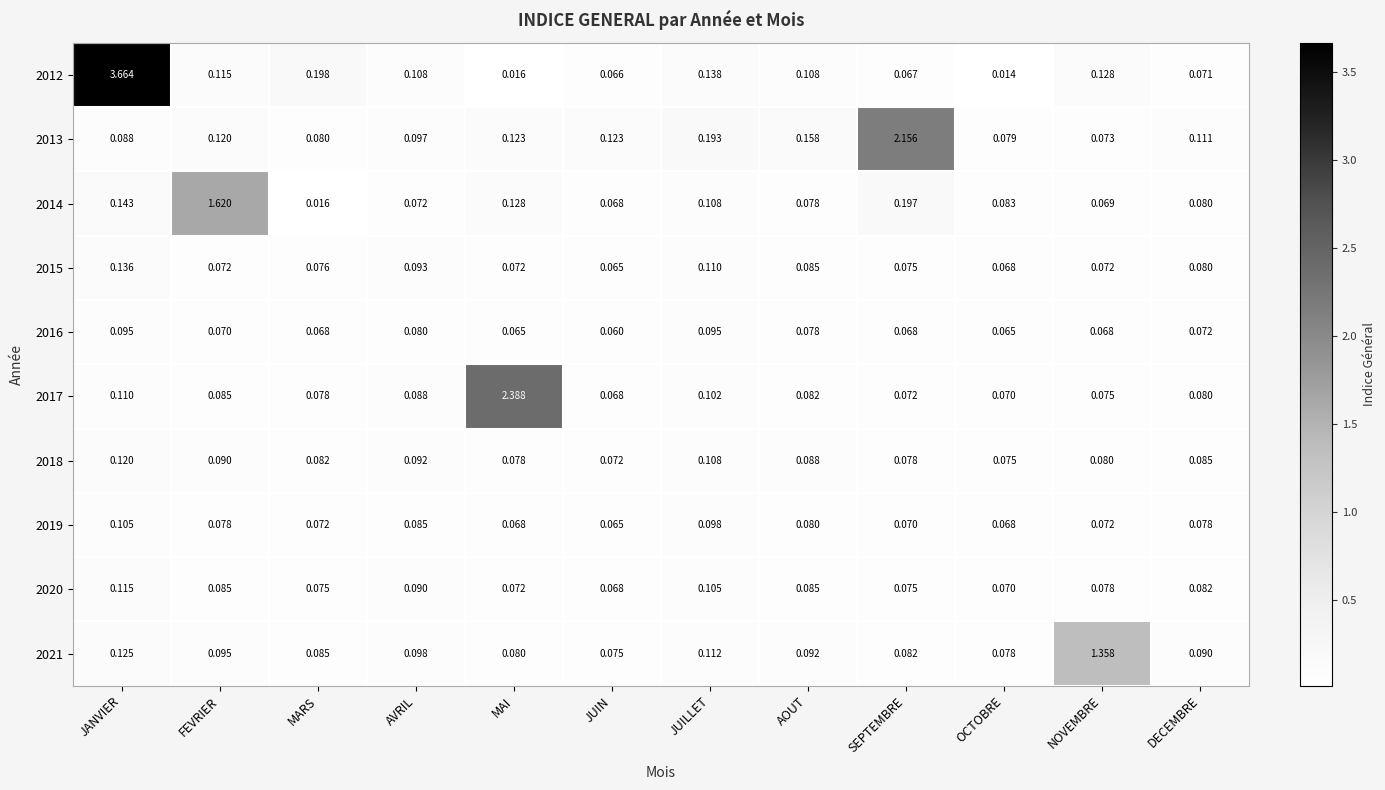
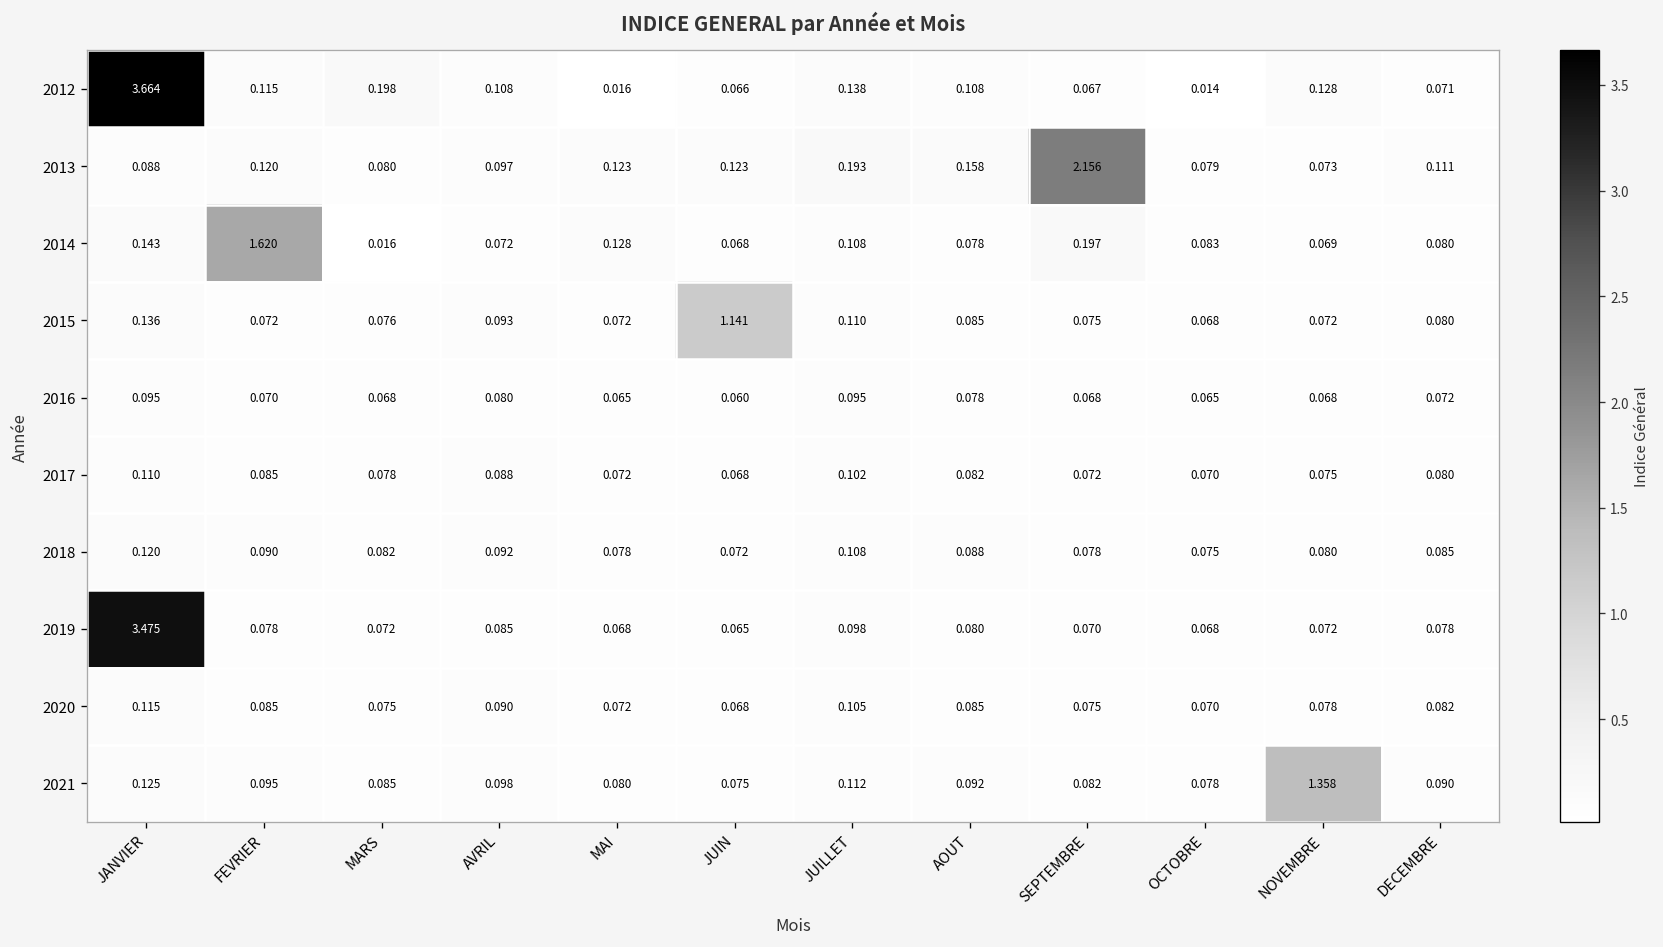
2015, JUIN: 0.065 -> 1.141
2017, MAI: 2.388 -> 0.072
2019, JANVIER: 0.105 -> 3.475
